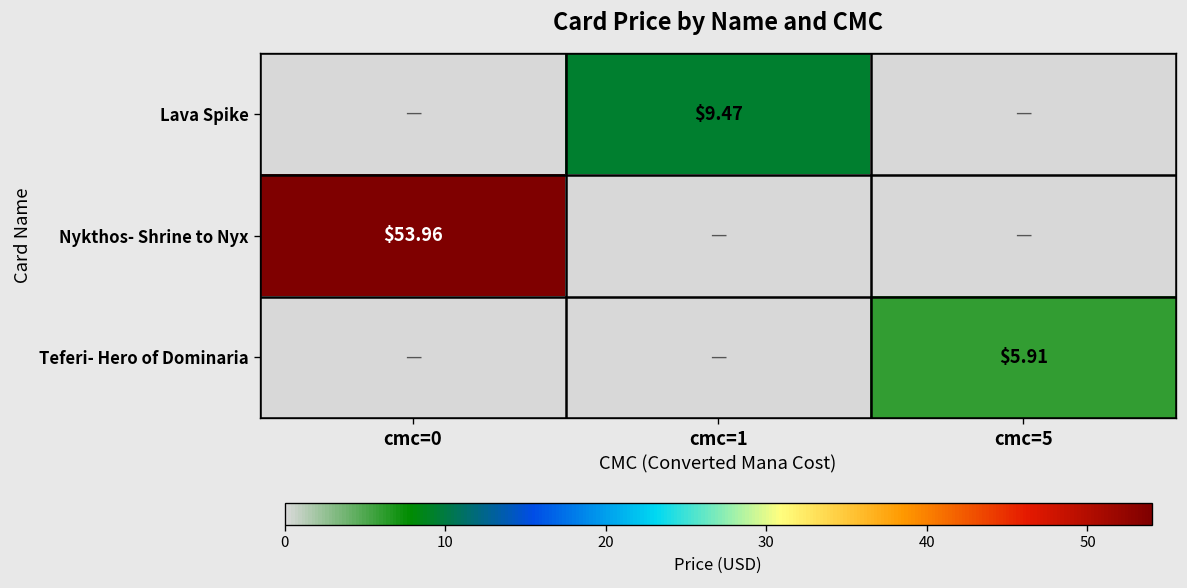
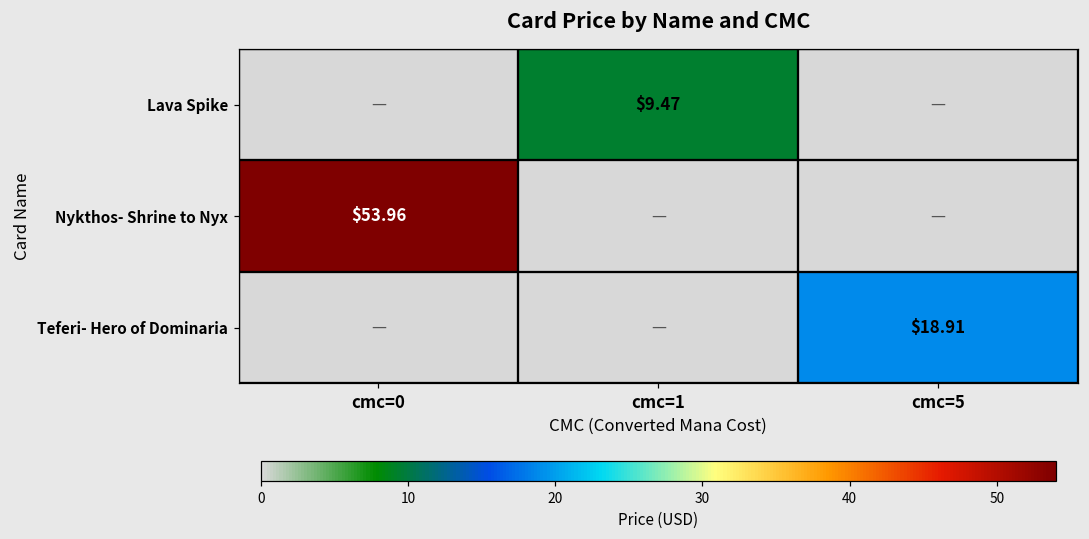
Teferi- Hero of Dominaria, cmc=5: $5.91 -> $18.91
